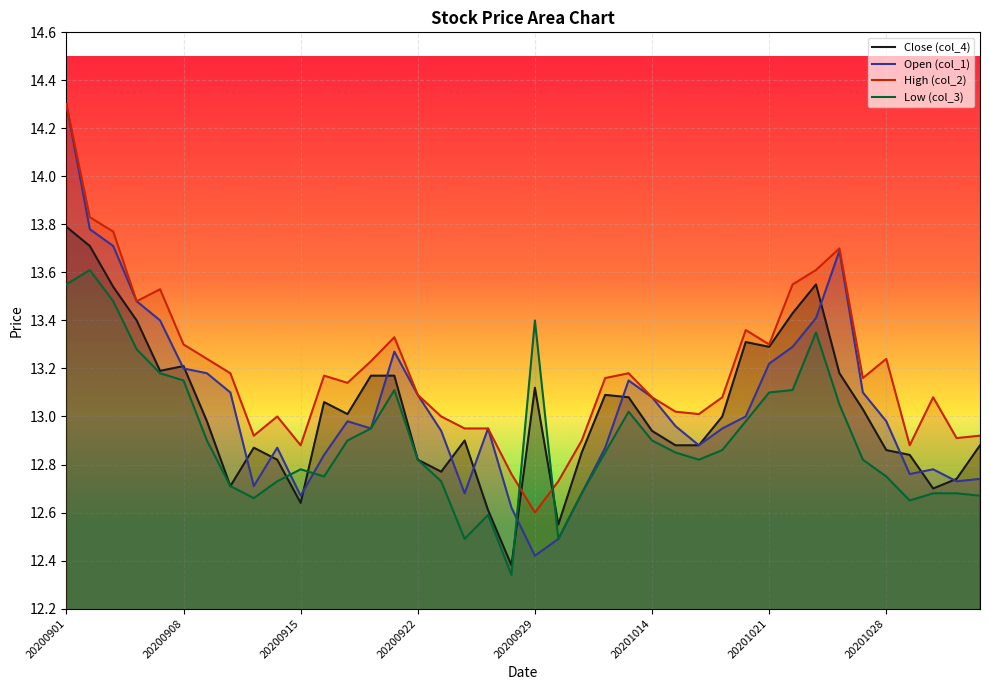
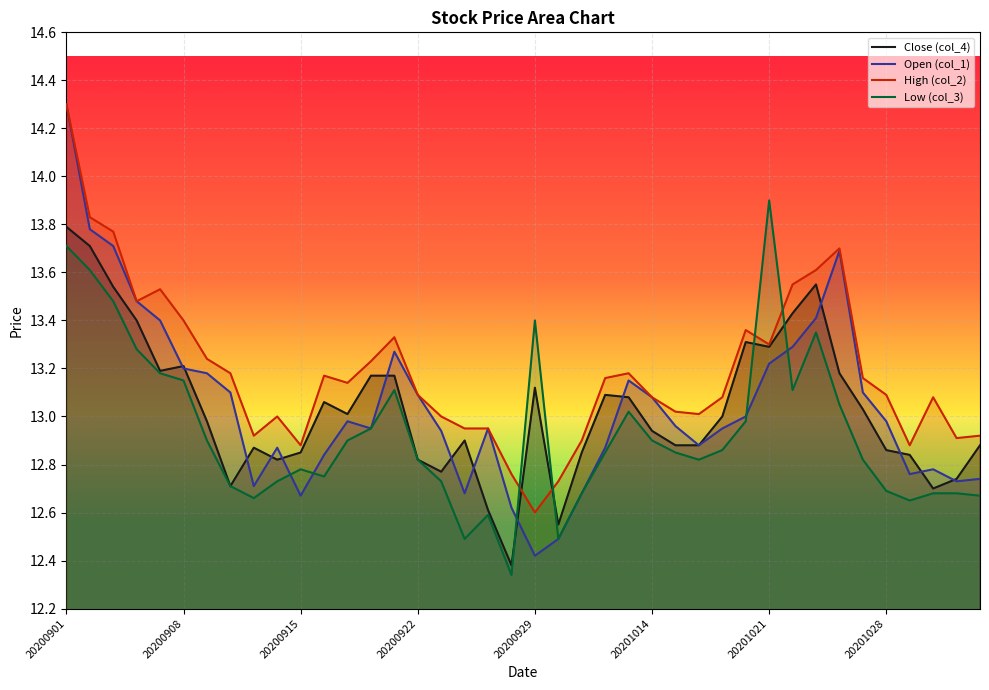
Low (col_3), 20200901: 13.55 -> 13.71
High (col_2), 20200908: 13.3 -> 13.4
Close (col_4), 20200915: 12.64 -> 12.85
Low (col_3), 20201021: 13.1 -> 13.9
High (col_2), 20201028: 13.24 -> 13.09
Low (col_3), 20201028: 12.75 -> 12.69
